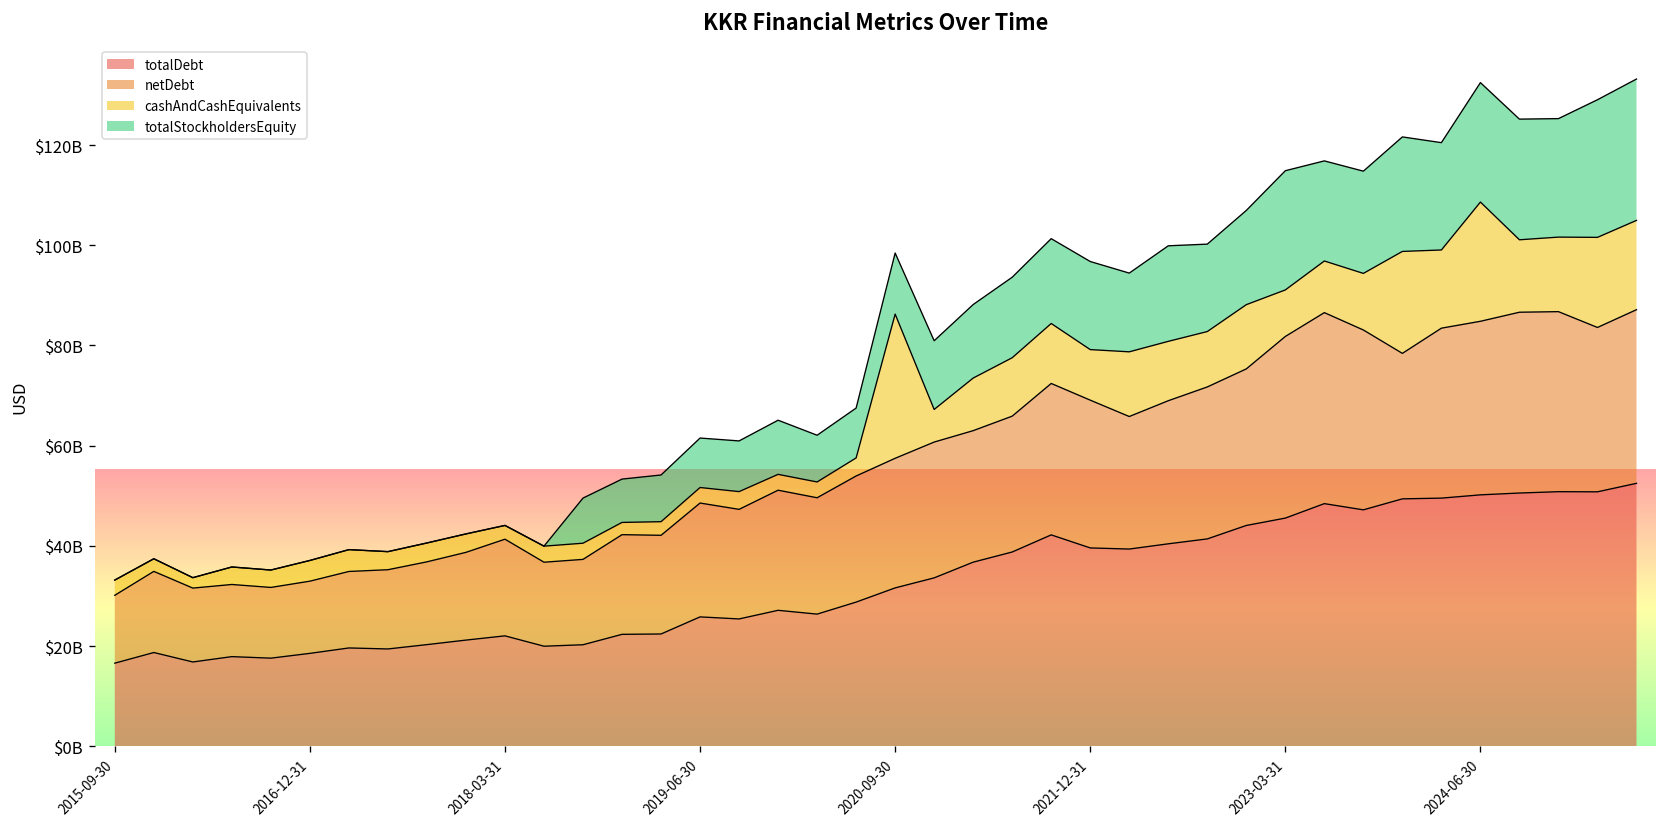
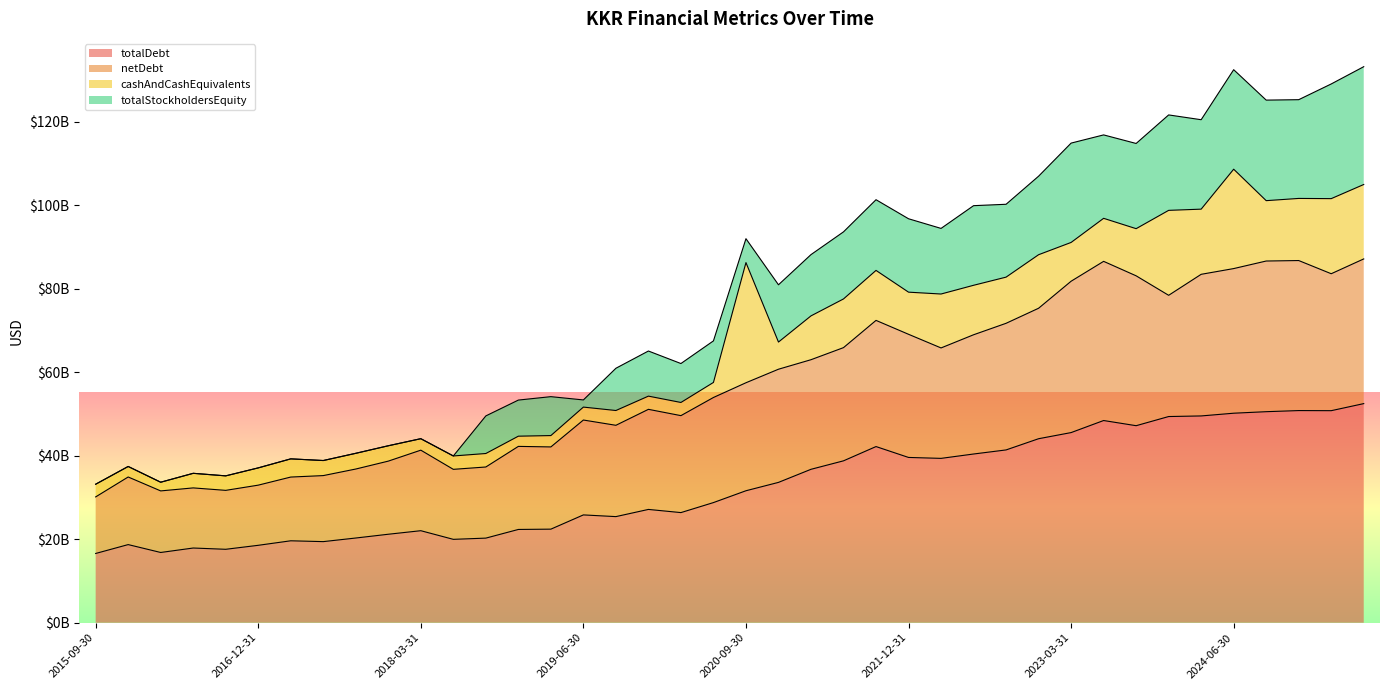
totalStockholdersEquity, 2019-06-30: $10000000000 -> $2000000000
totalStockholdersEquity, 2020-09-30: $12000000000 -> $6000000000
